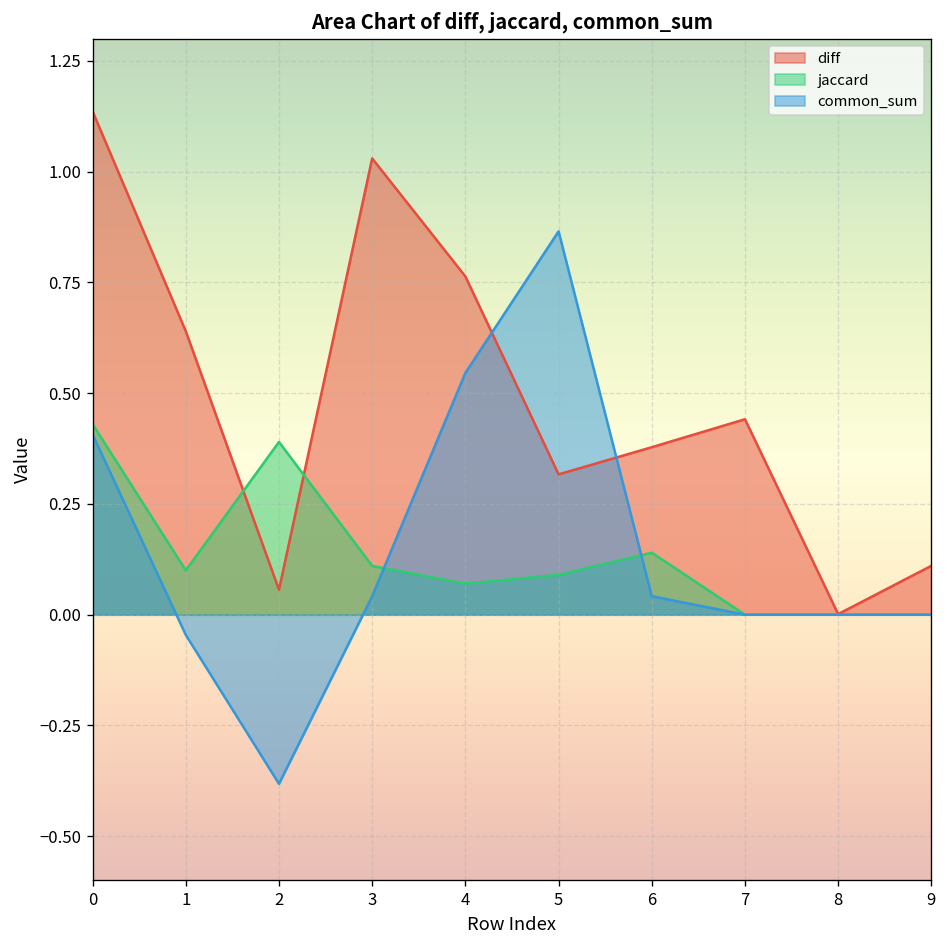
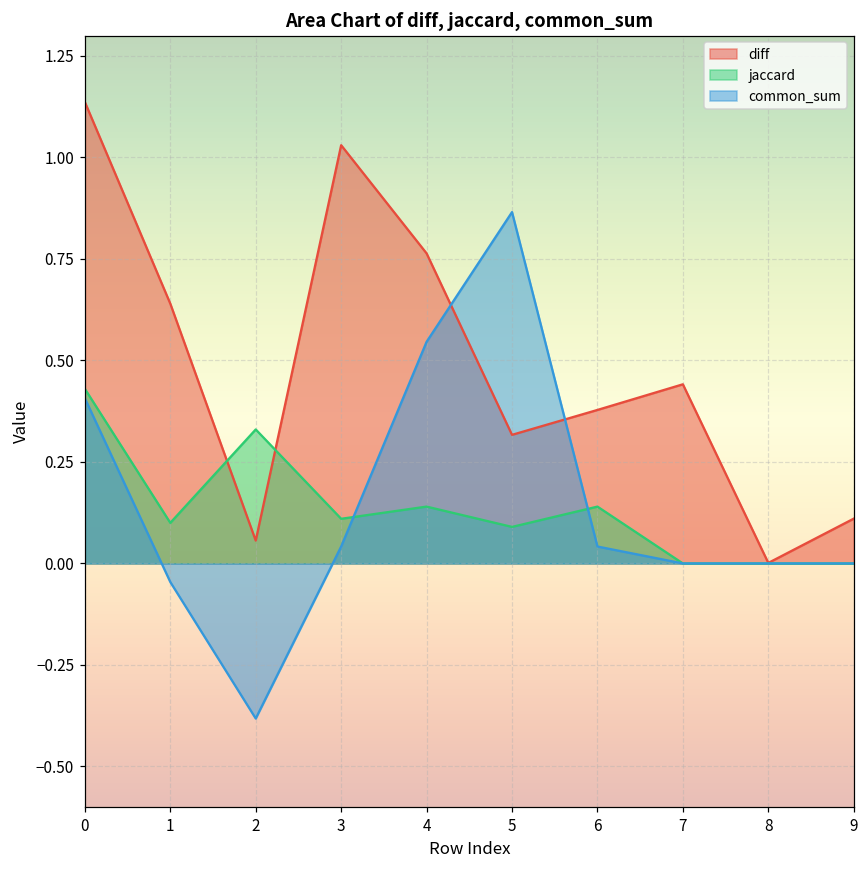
jaccard, 2: 0.39 -> 0.33
jaccard, 4: 0.07 -> 0.14
